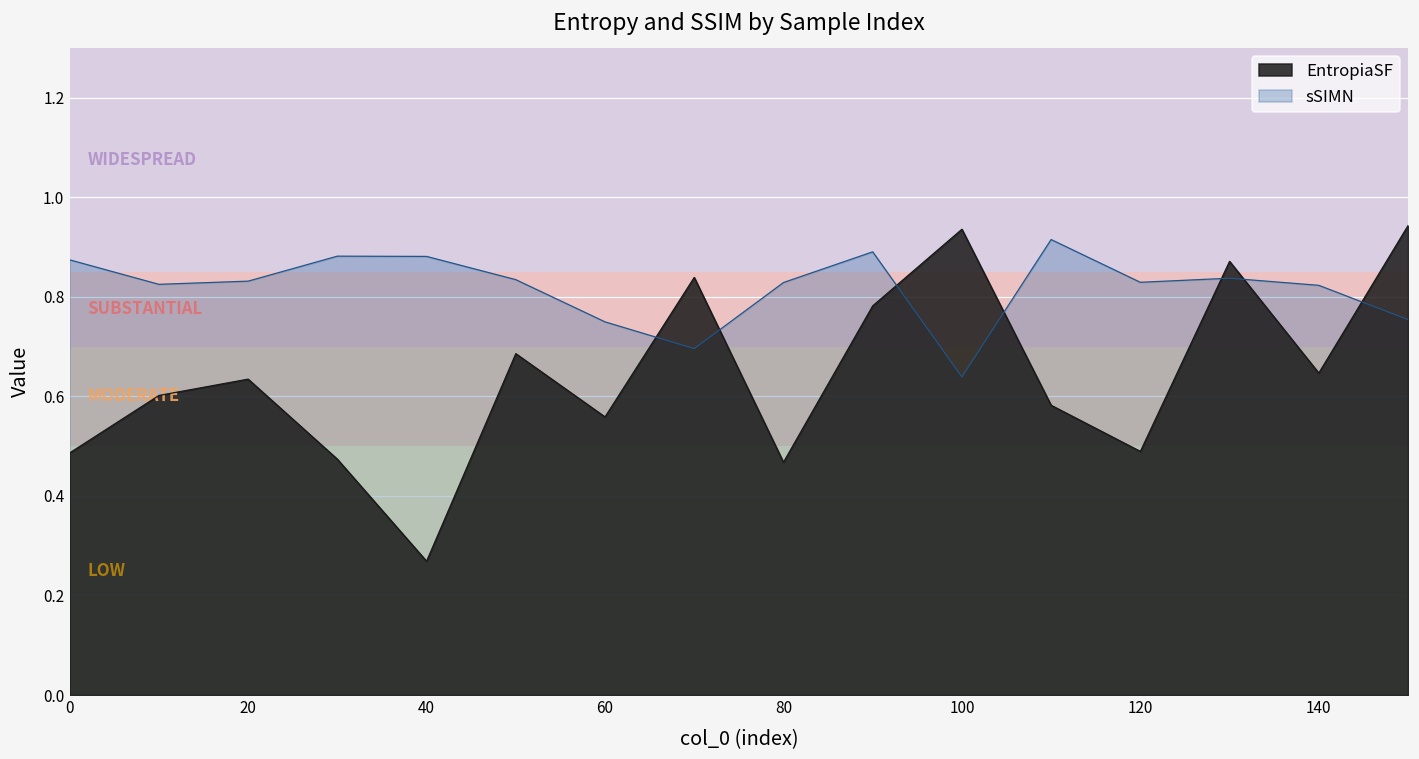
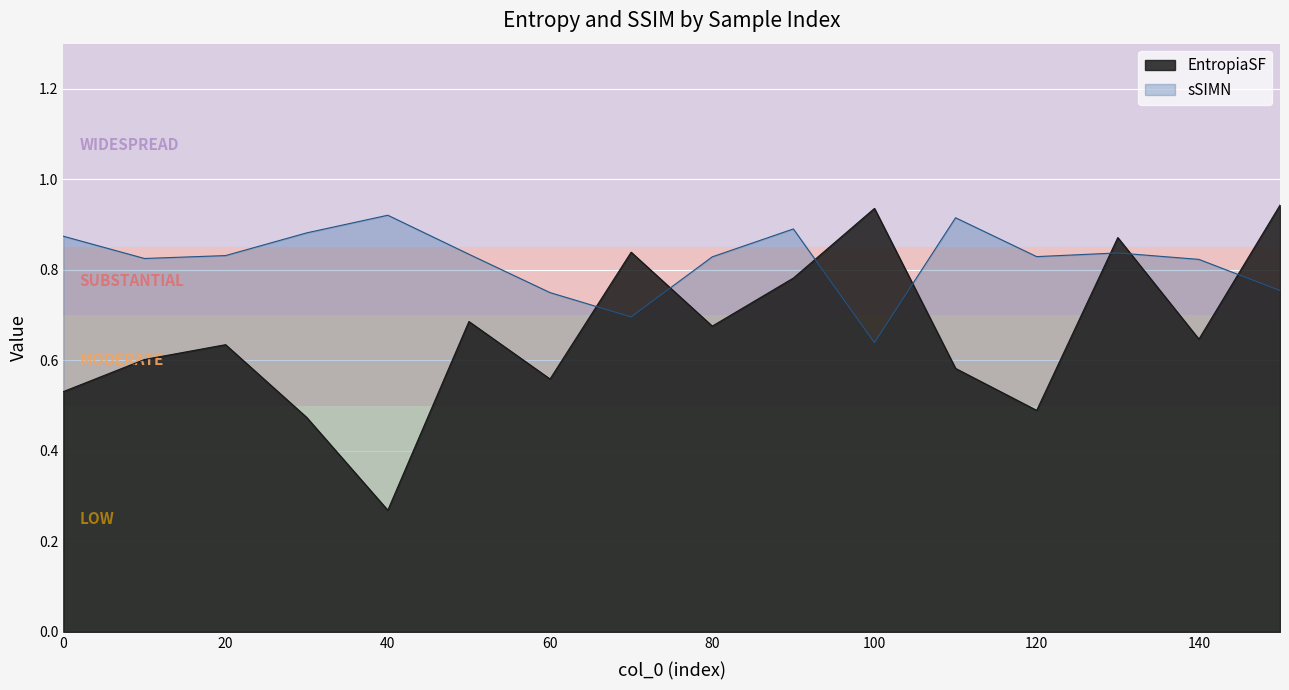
EntropiaSF, 0: 0.49 -> 0.53
sSIMN, 40: 0.88 -> 0.92
EntropiaSF, 80: 0.47 -> 0.68
